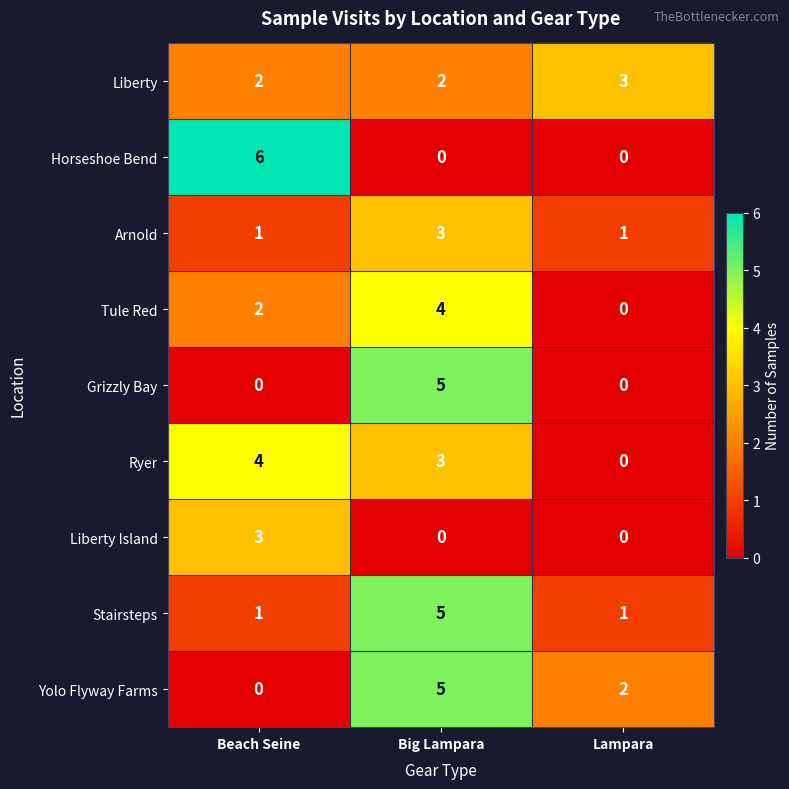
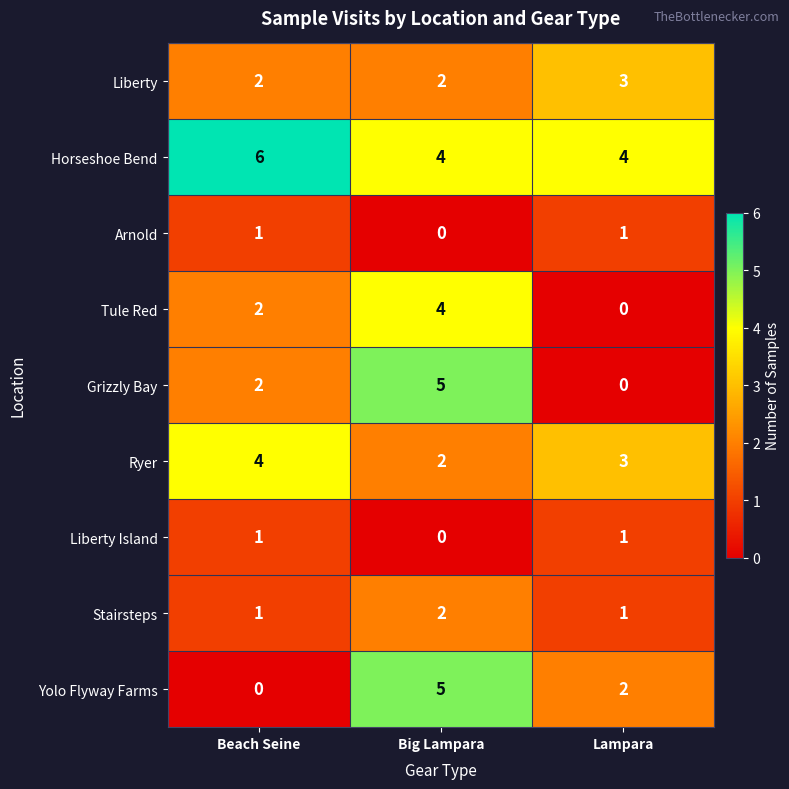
Horseshoe Bend, Big Lampara: 0 -> 4
Horseshoe Bend, Lampara: 0 -> 4
Arnold, Big Lampara: 3 -> 0
Grizzly Bay, Beach Seine: 0 -> 2
Ryer, Big Lampara: 3 -> 2
Ryer, Lampara: 0 -> 3
Liberty Island, Beach Seine: 3 -> 1
Liberty Island, Lampara: 0 -> 1
Stairsteps, Big Lampara: 5 -> 2
